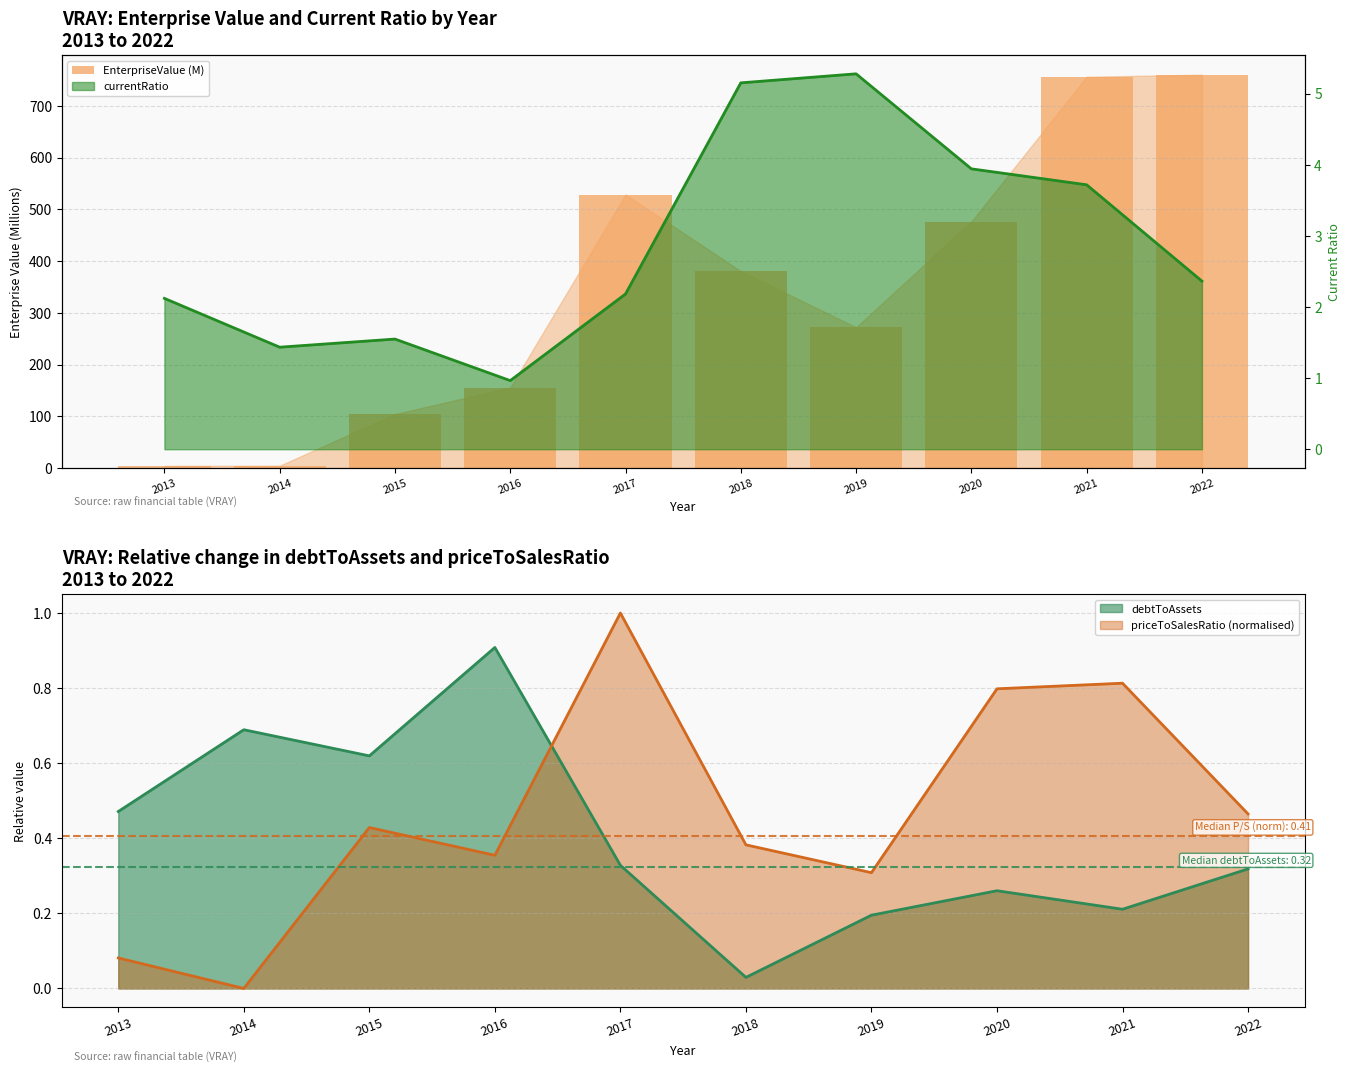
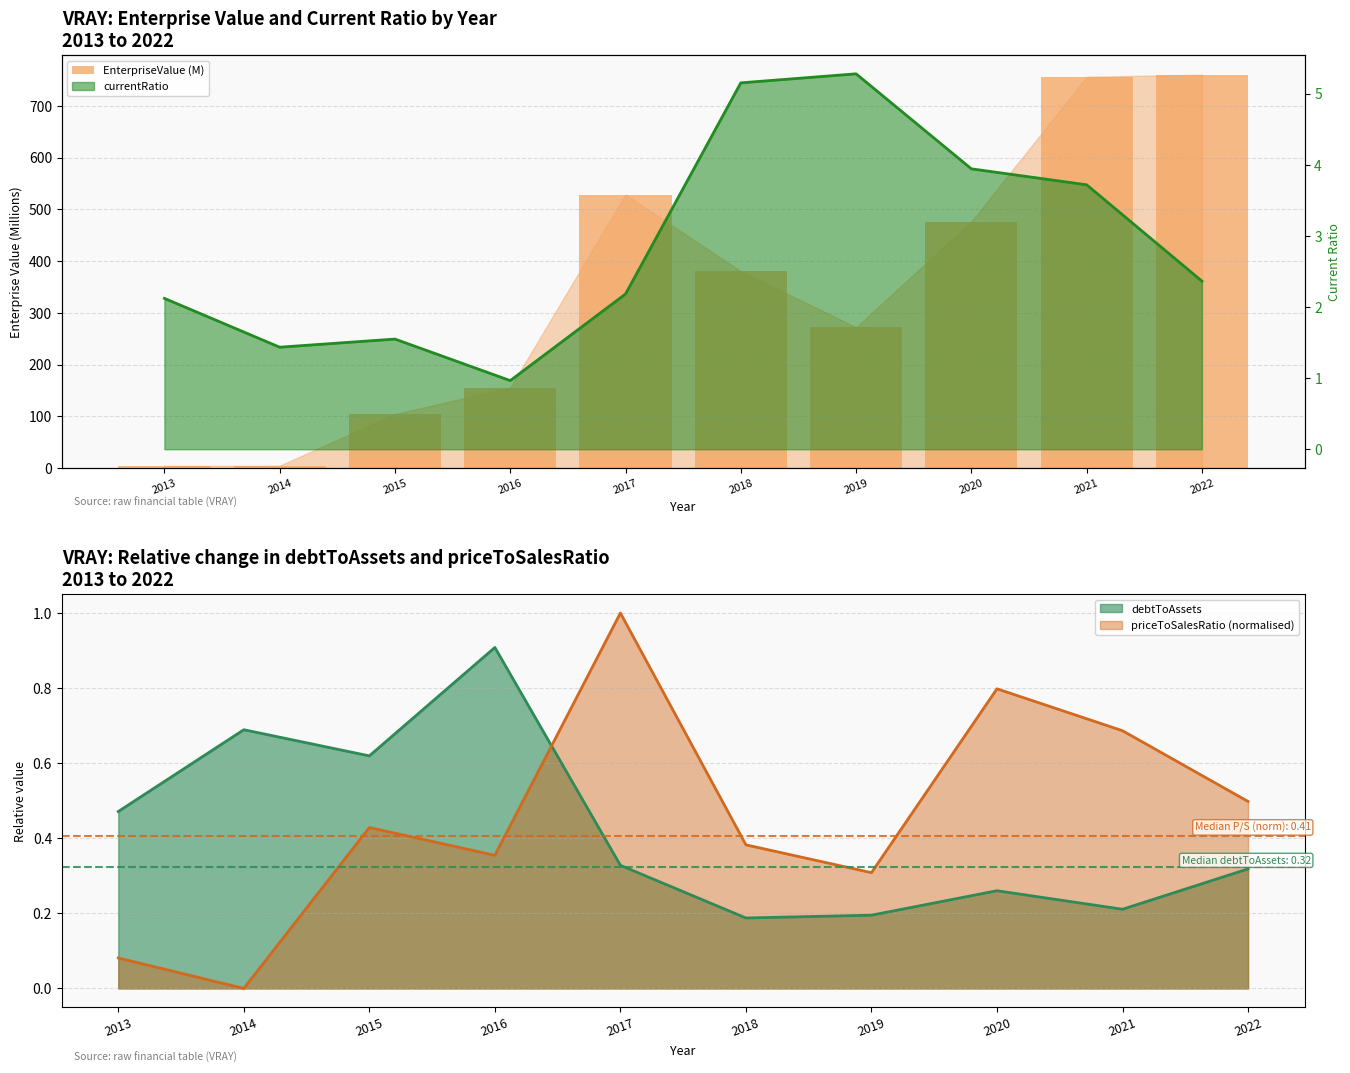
VRAY: Relative change in debtToAssets and priceToSalesRatio 2013 to 2022, debtToAssets, 2018: 0.03 -> 0.19
VRAY: Relative change in debtToAssets and priceToSalesRatio 2013 to 2022, priceToSalesRatio (normalised), 2021: 0.81 -> 0.69
VRAY: Relative change in debtToAssets and priceToSalesRatio 2013 to 2022, priceToSalesRatio (normalised), 2022: 0.46 -> 0.50
